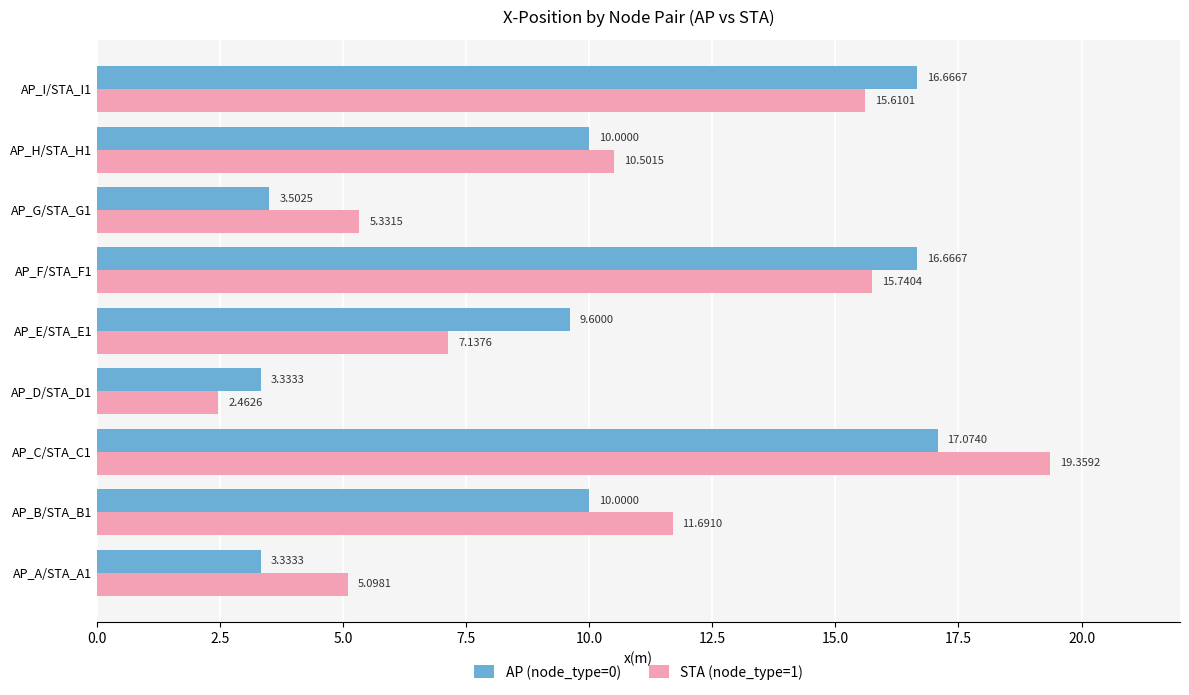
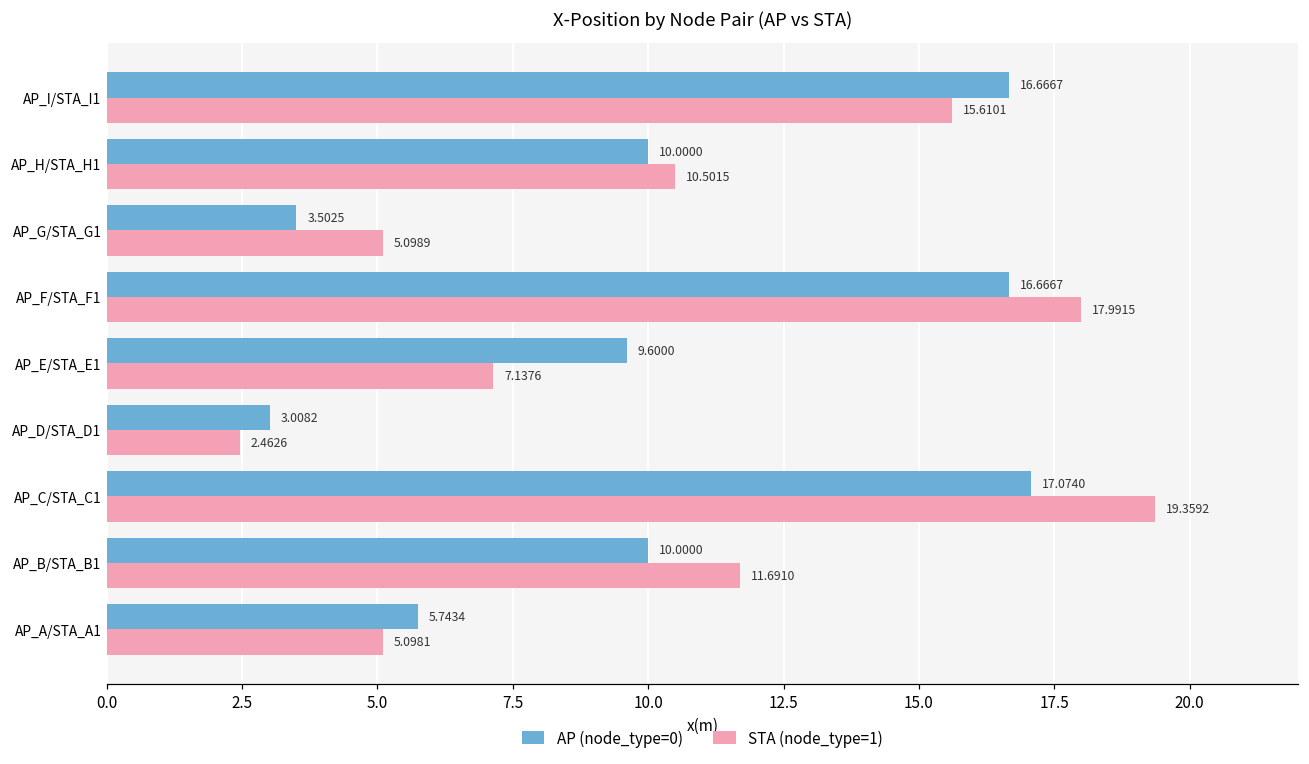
STA (node_type=1), AP_G/STA_G1: 5.3315 -> 5.0989
STA (node_type=1), AP_F/STA_F1: 15.7404 -> 17.9915
AP (node_type=0), AP_D/STA_D1: 3.3333 -> 3.0082
AP (node_type=0), AP_A/STA_A1: 3.3333 -> 5.7434
